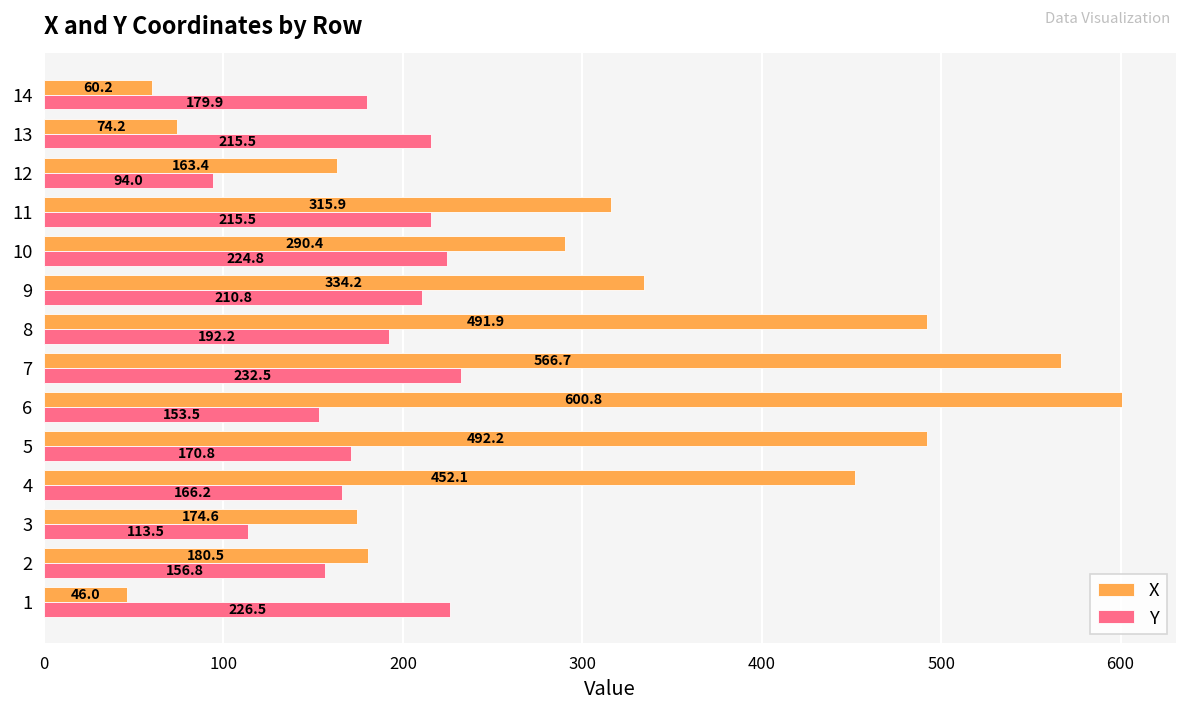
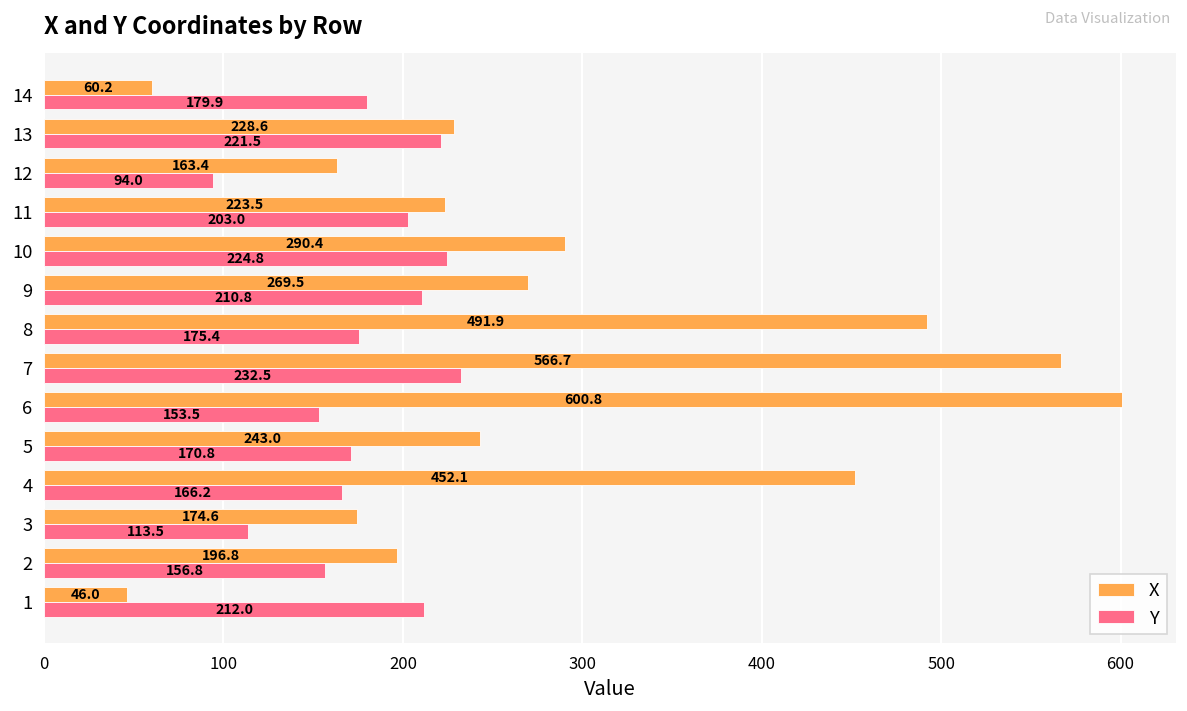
X, 13: 74.2 -> 228.6
Y, 13: 215.5 -> 221.5
X, 11: 315.9 -> 223.5
Y, 11: 215.5 -> 203.0
X, 9: 334.2 -> 269.5
Y, 8: 192.2 -> 175.4
X, 5: 492.2 -> 243.0
X, 2: 180.5 -> 196.8
Y, 1: 226.5 -> 212.0
